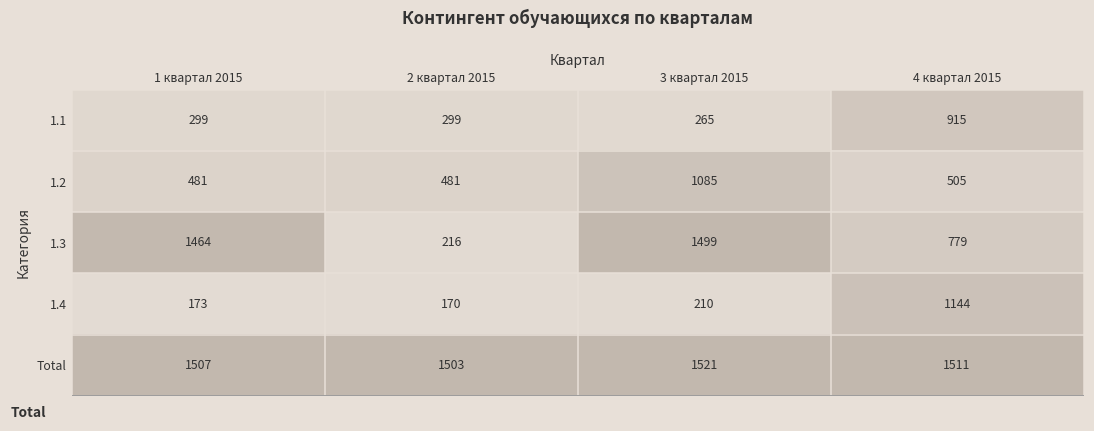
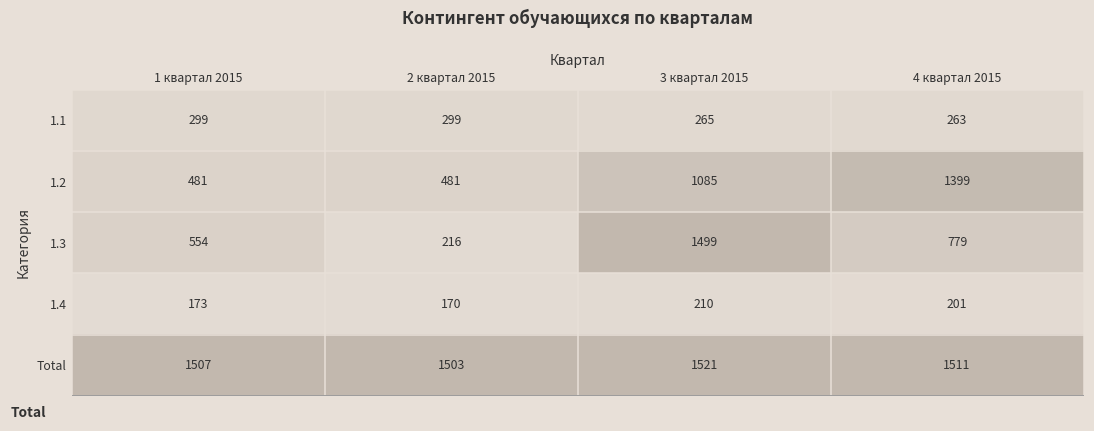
1.1, 4 квартал 2015: 915 -> 263
1.2, 4 квартал 2015: 505 -> 1399
1.3, 1 квартал 2015: 1464 -> 554
1.4, 4 квартал 2015: 1144 -> 201
